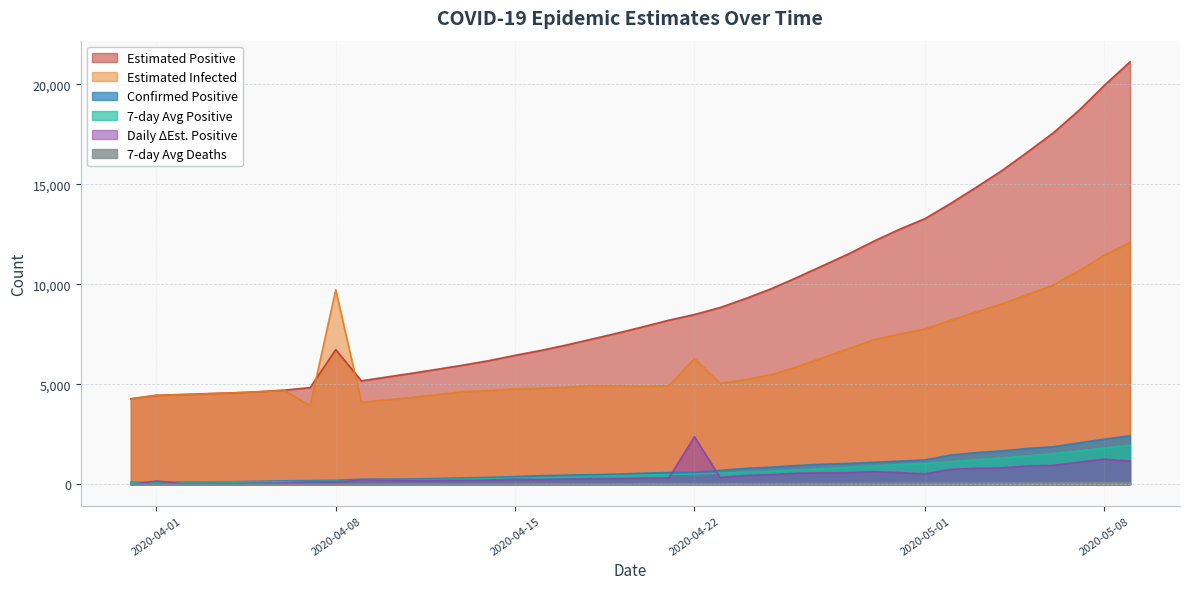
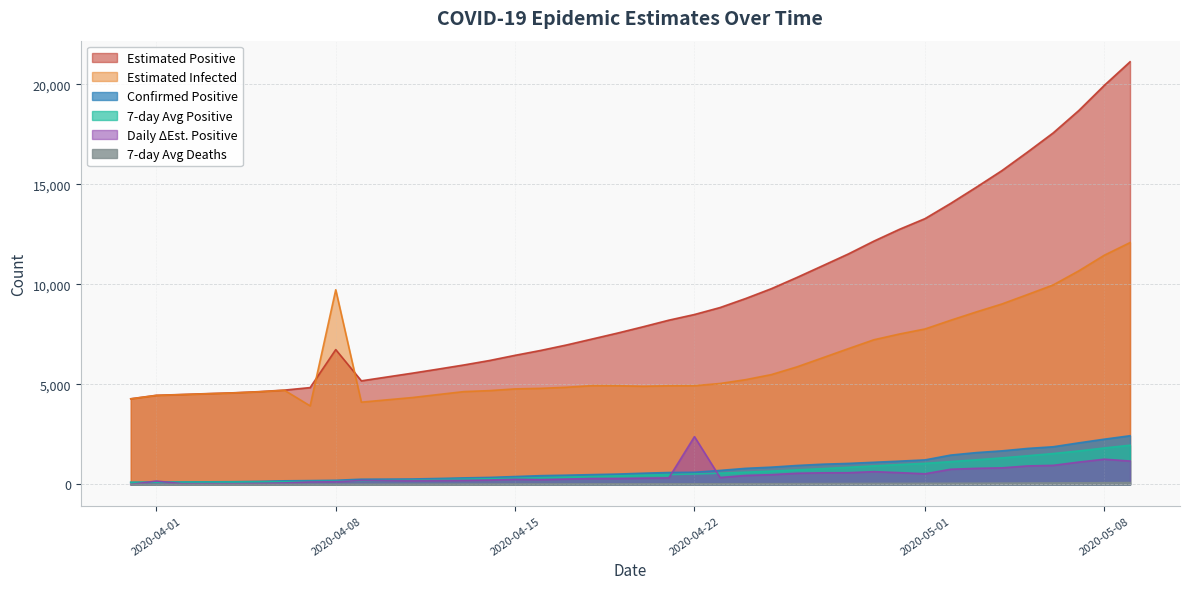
Estimated Infected, 2020-04-22: 6,300 -> 4,900
